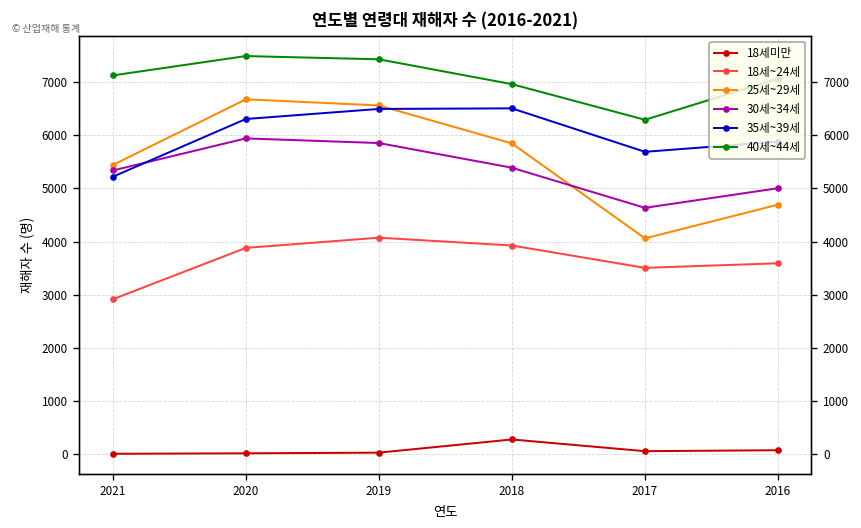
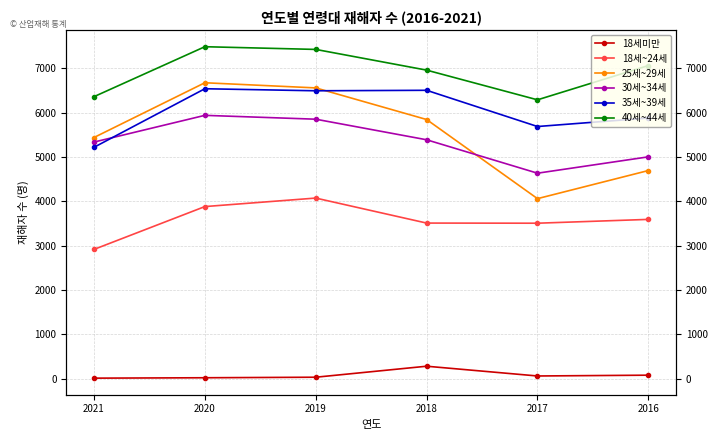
40세~44세, 2021: 7100 -> 6400
35세~39세, 2020: 6300 -> 6500
18세~24세, 2018: 3900 -> 3500
